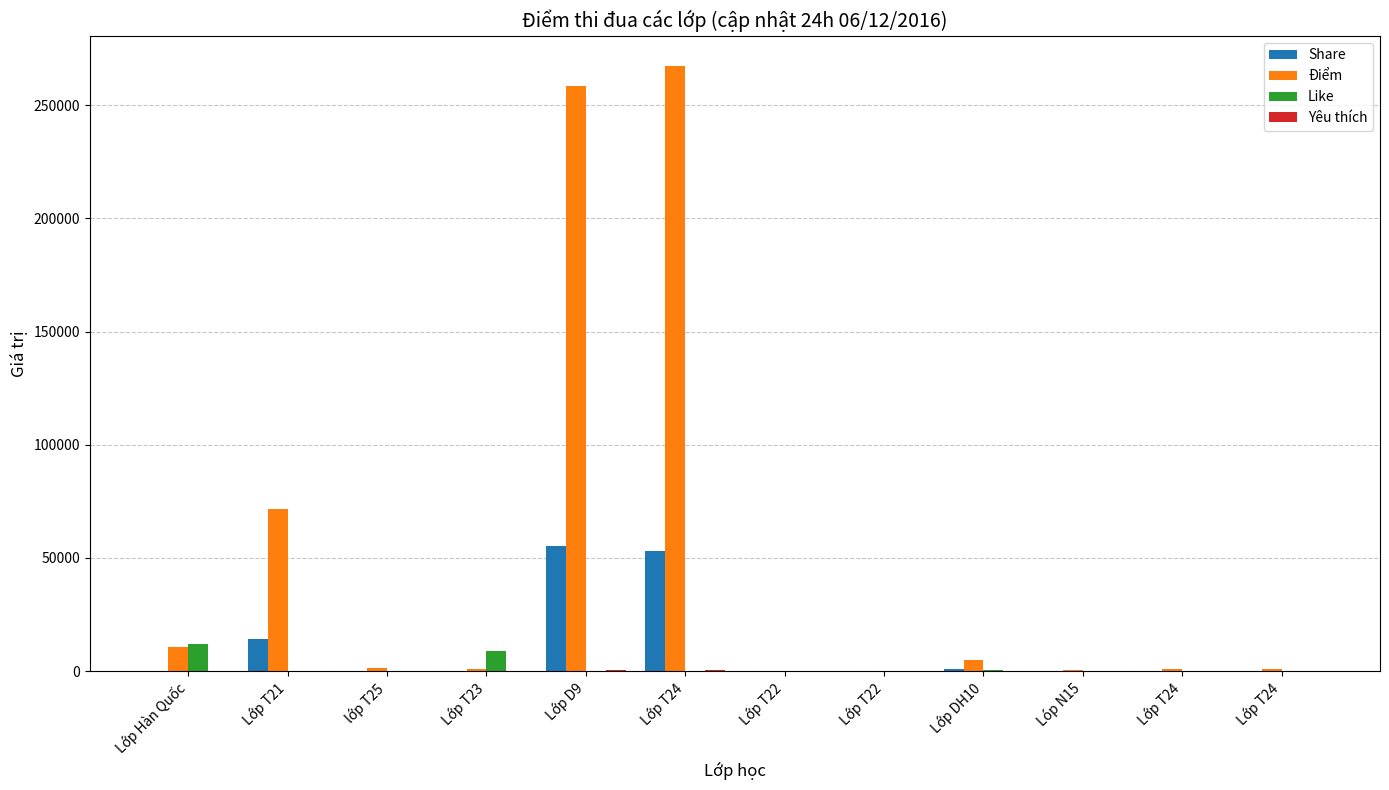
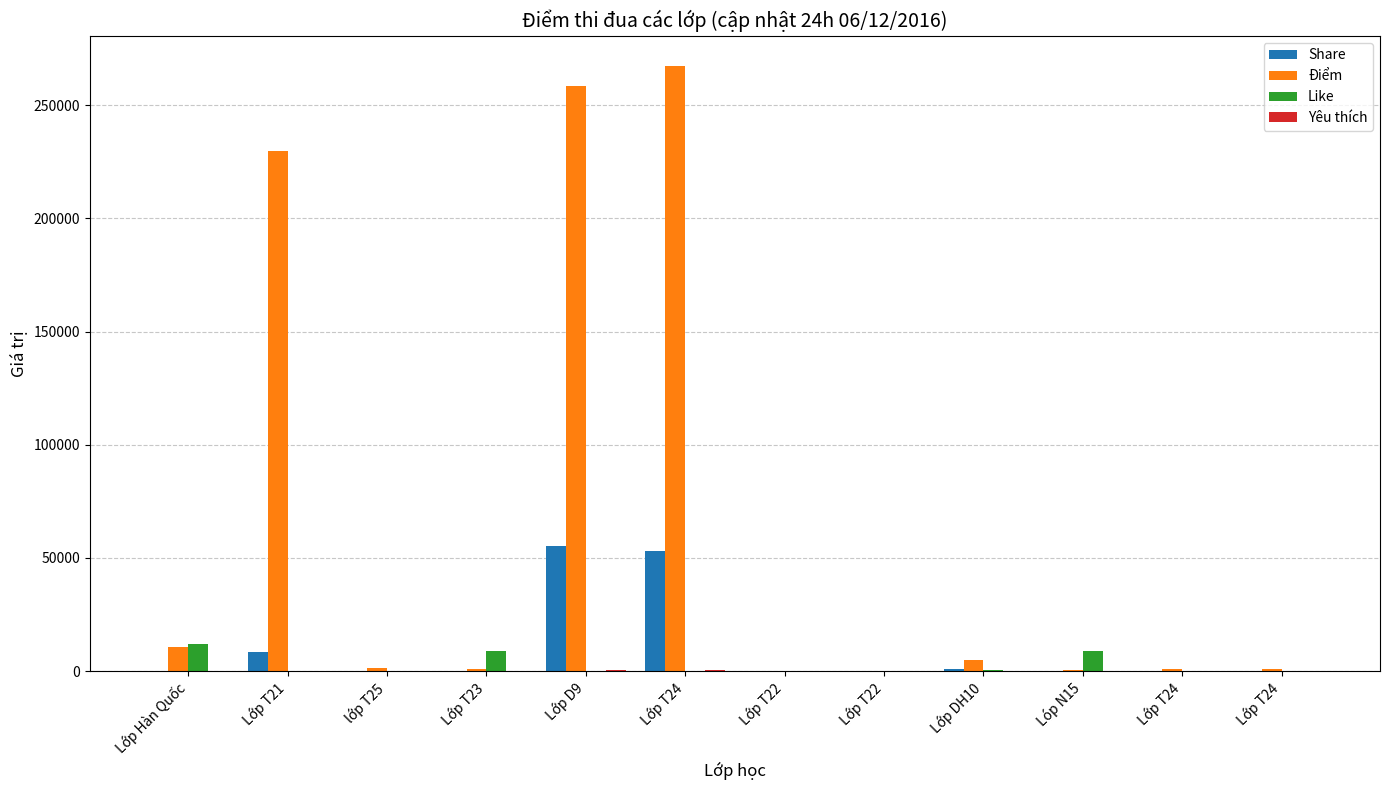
Share, Lớp T21: 14000 -> 8000
Điểm, Lớp T21: 72000 -> 230000
Like, Lóp N15: 0 -> 9000
